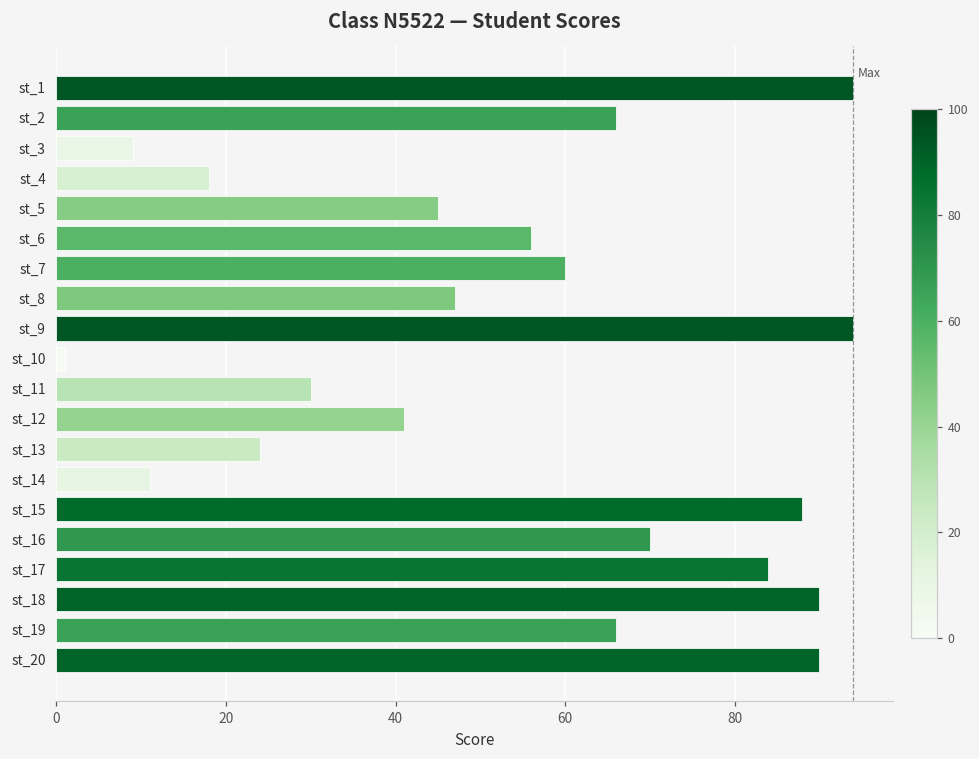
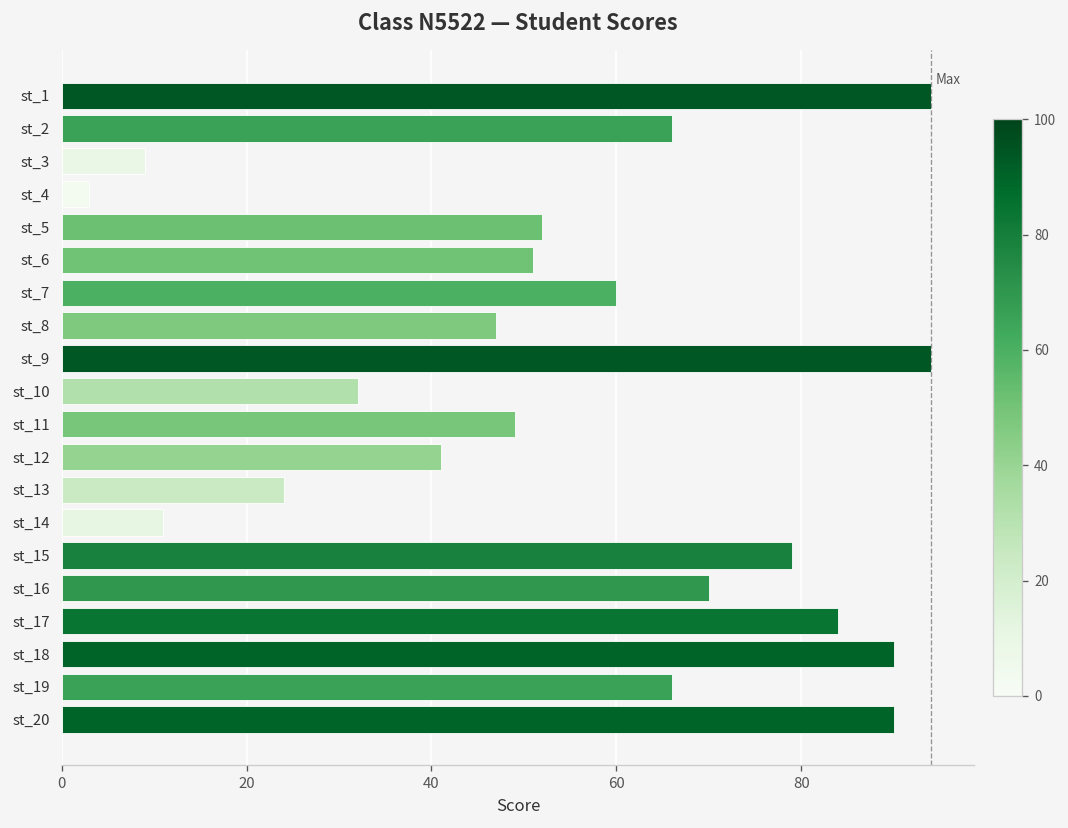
st_4: 18 -> 3
st_5: 45 -> 52
st_6: 56 -> 51
st_10: 1 -> 32
st_11: 30 -> 49
st_15: 88 -> 79
